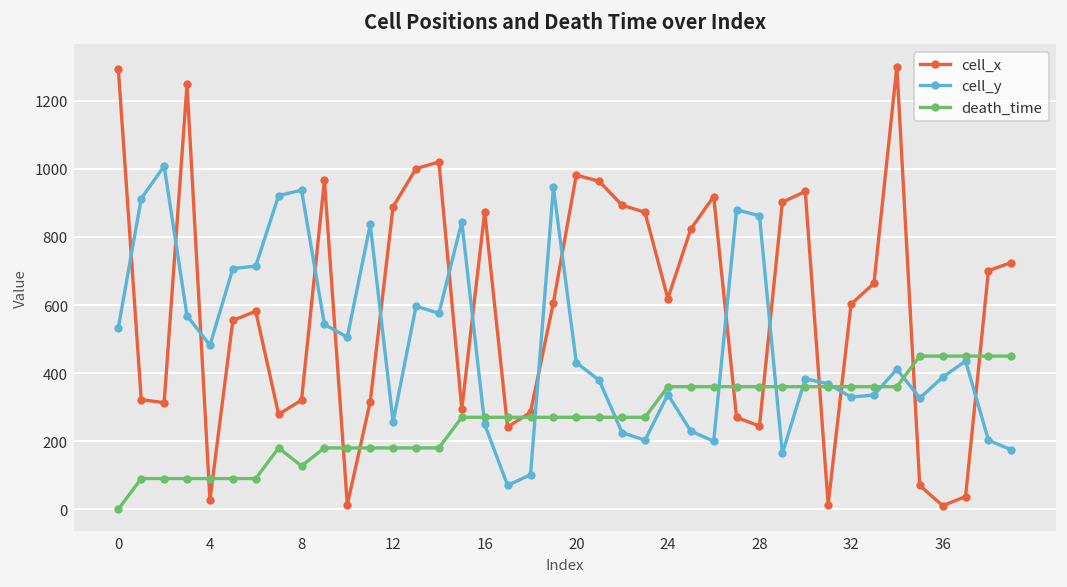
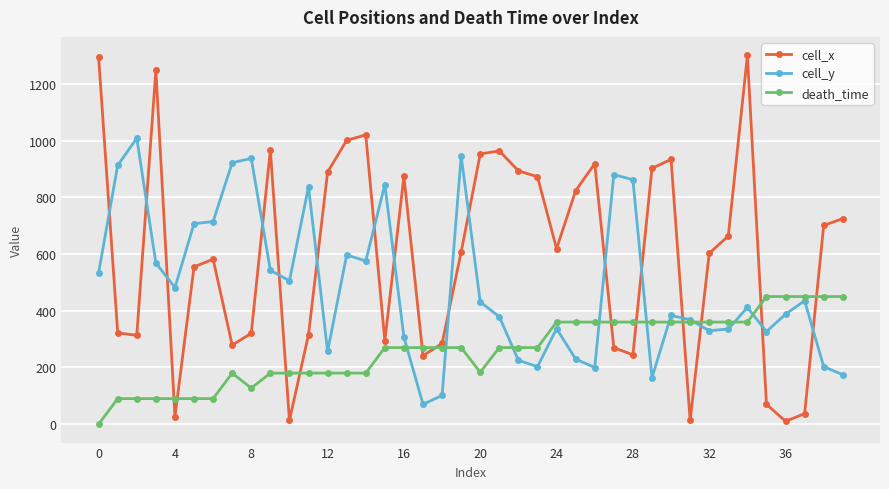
cell_y, 16: 250 -> 310
cell_x, 20: 980 -> 950
death_time, 20: 270 -> 180
